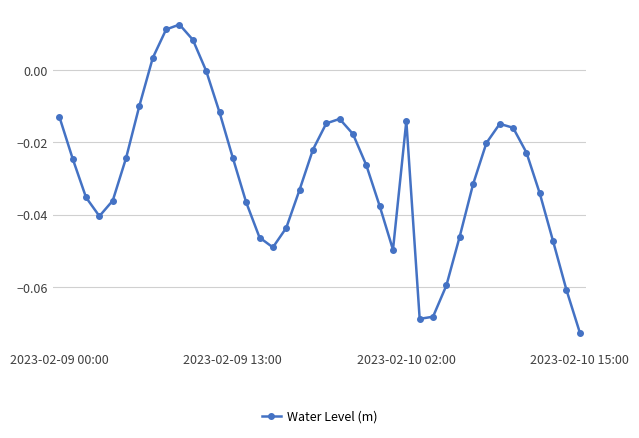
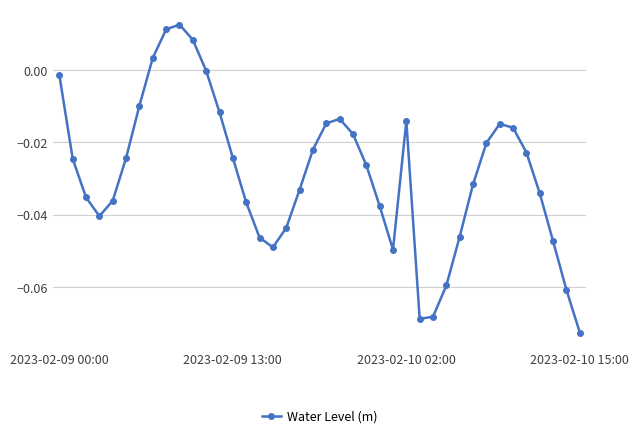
2023-02-09 00:00: -0.013 -> -0.001
